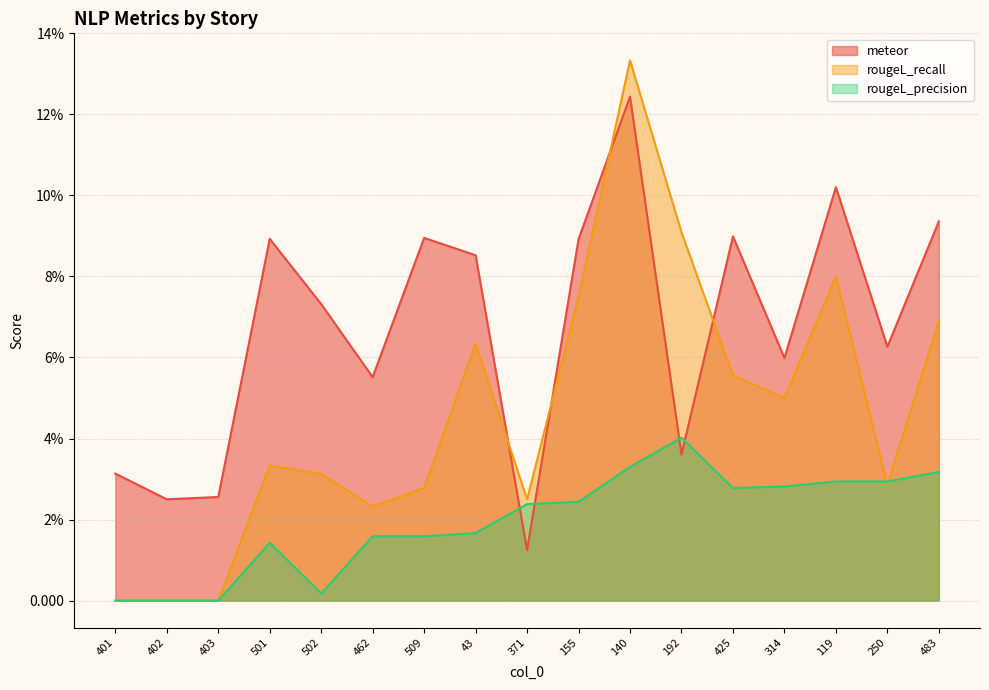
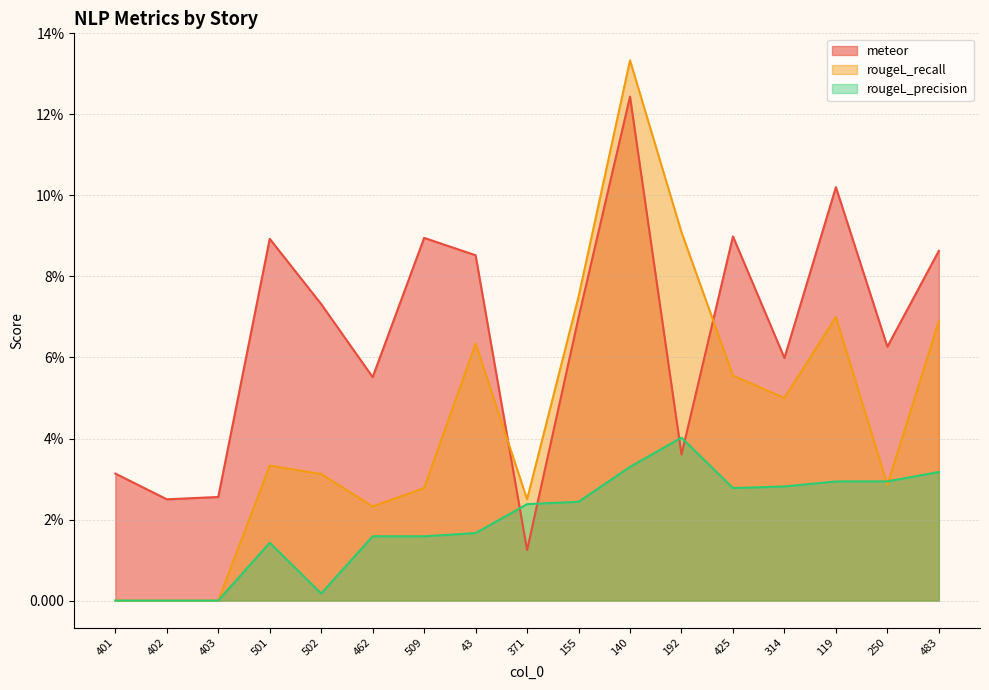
meteor, 155: 8.9% -> 7.0%
rougeL_recall, 119: 8.0% -> 7.0%
meteor, 483: 9.4% -> 8.6%
